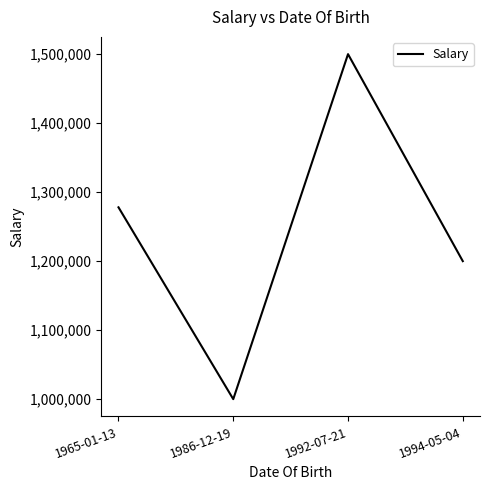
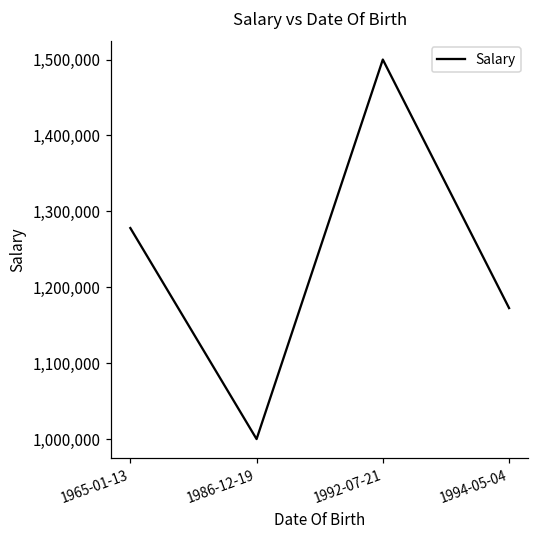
1994-05-04: 1,200,000 -> 1,170,000
